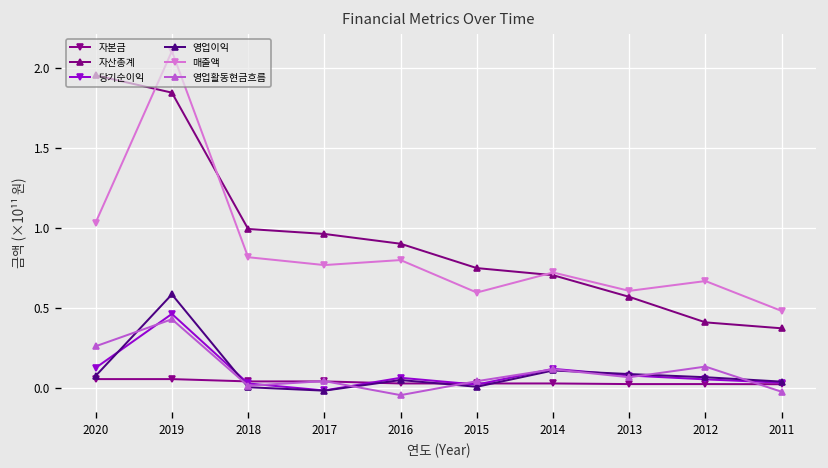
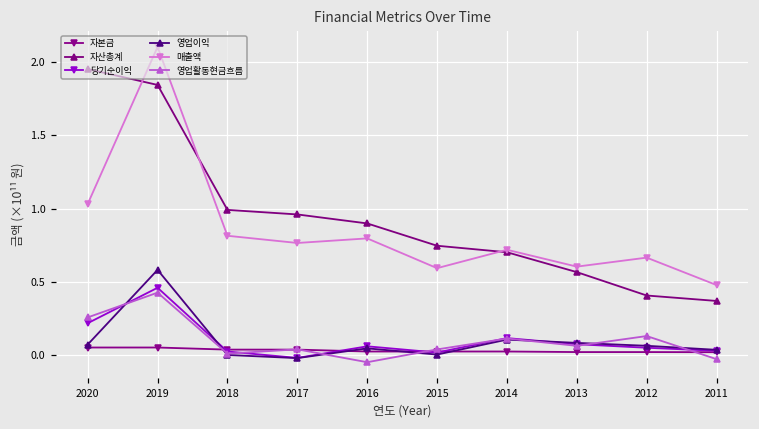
당기순이익, 2020: 0.12 -> 0.22
